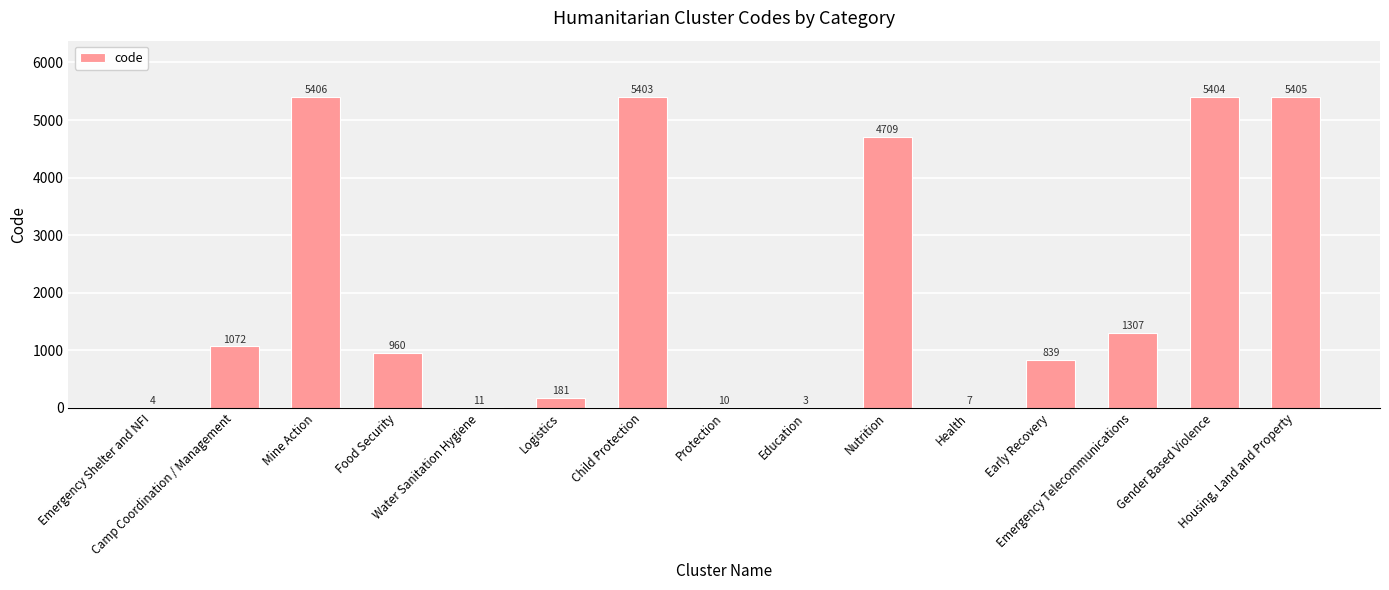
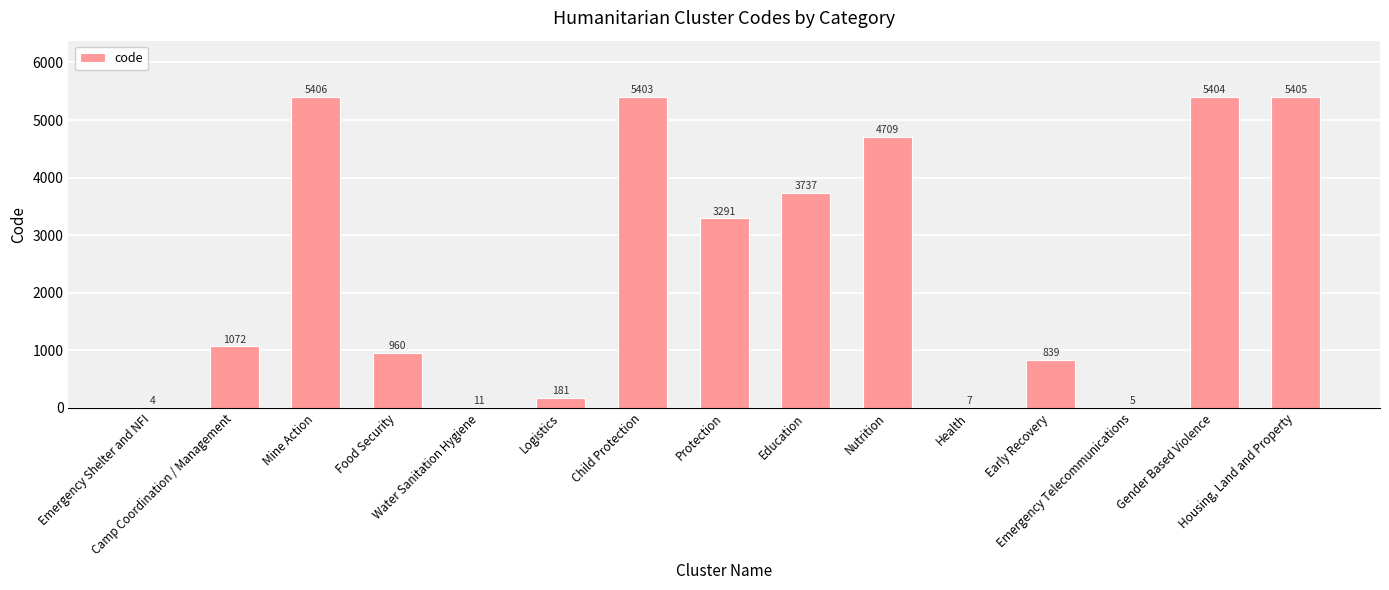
Protection: 10 -> 3291
Education: 3 -> 3737
Emergency Telecommunications: 1307 -> 5
